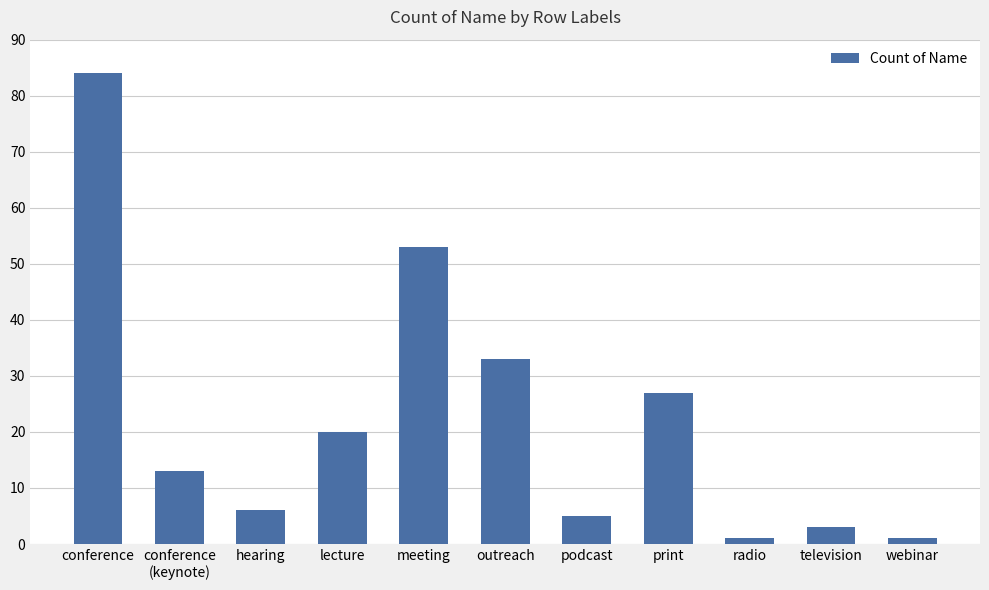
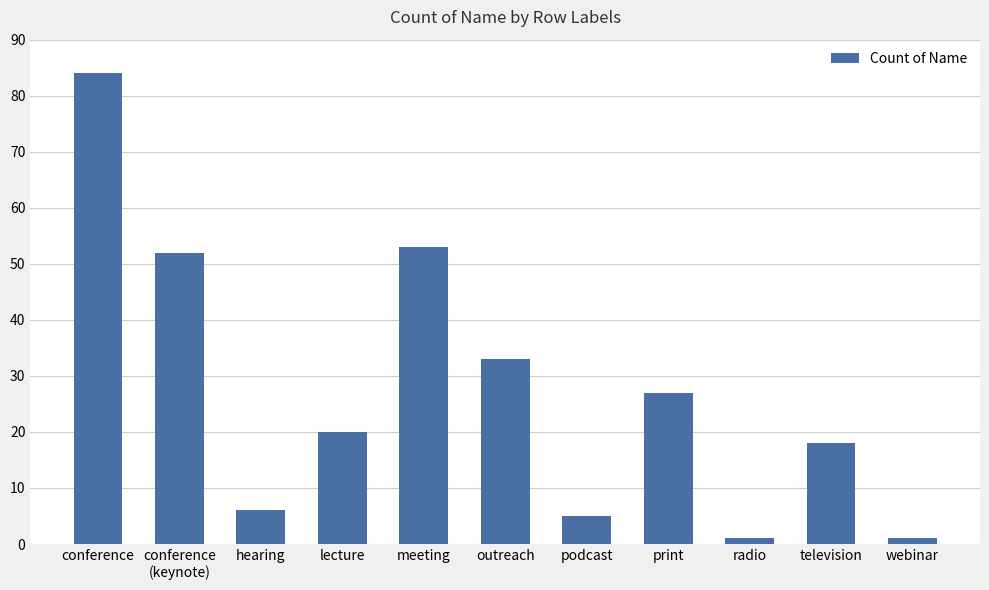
conference (keynote): 13 -> 52
television: 3 -> 18
